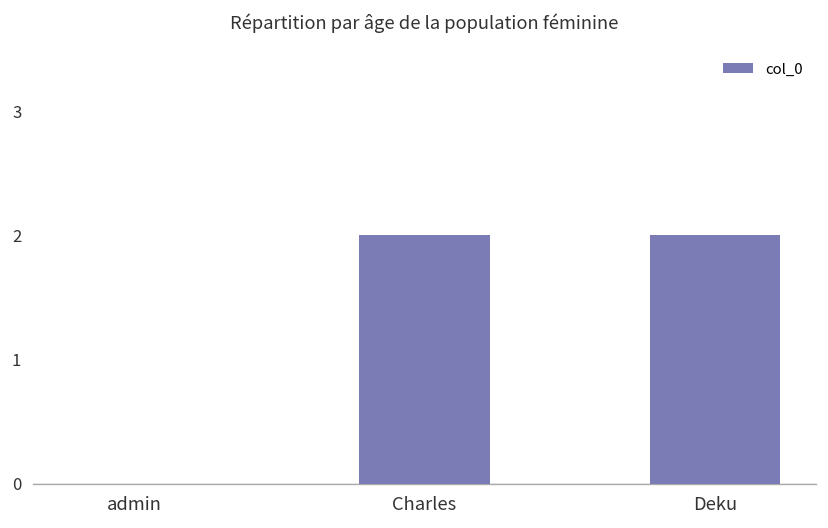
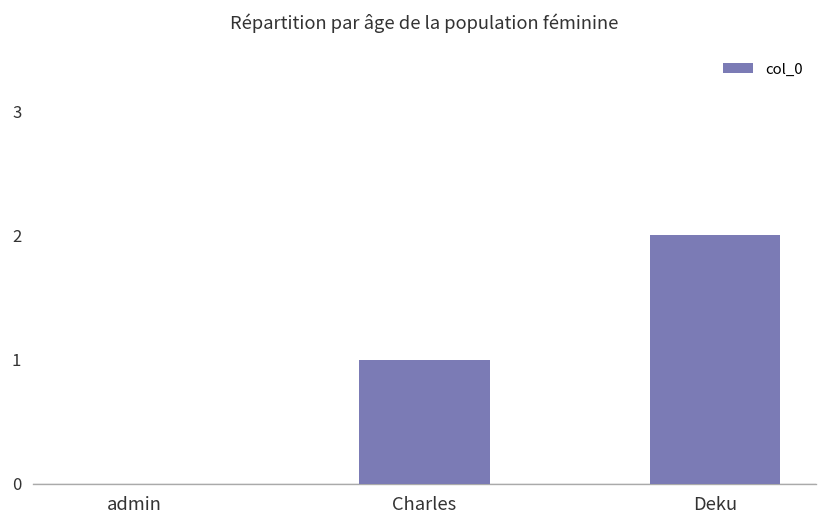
Charles: 2 -> 1
